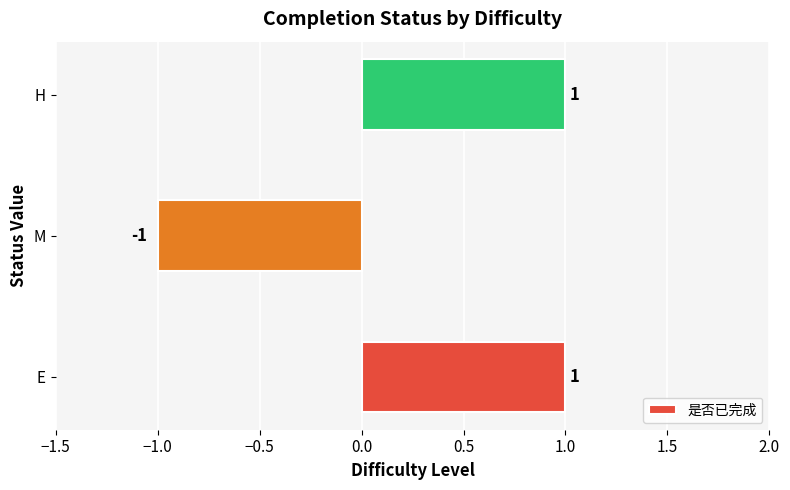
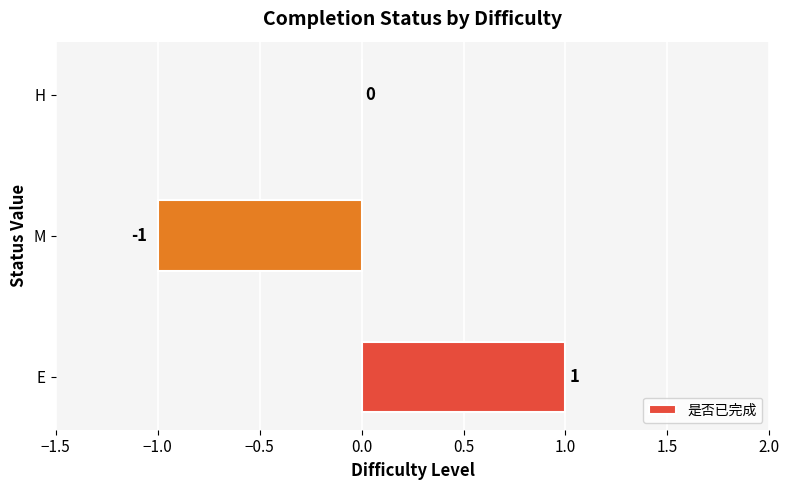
H: 1 -> 0
